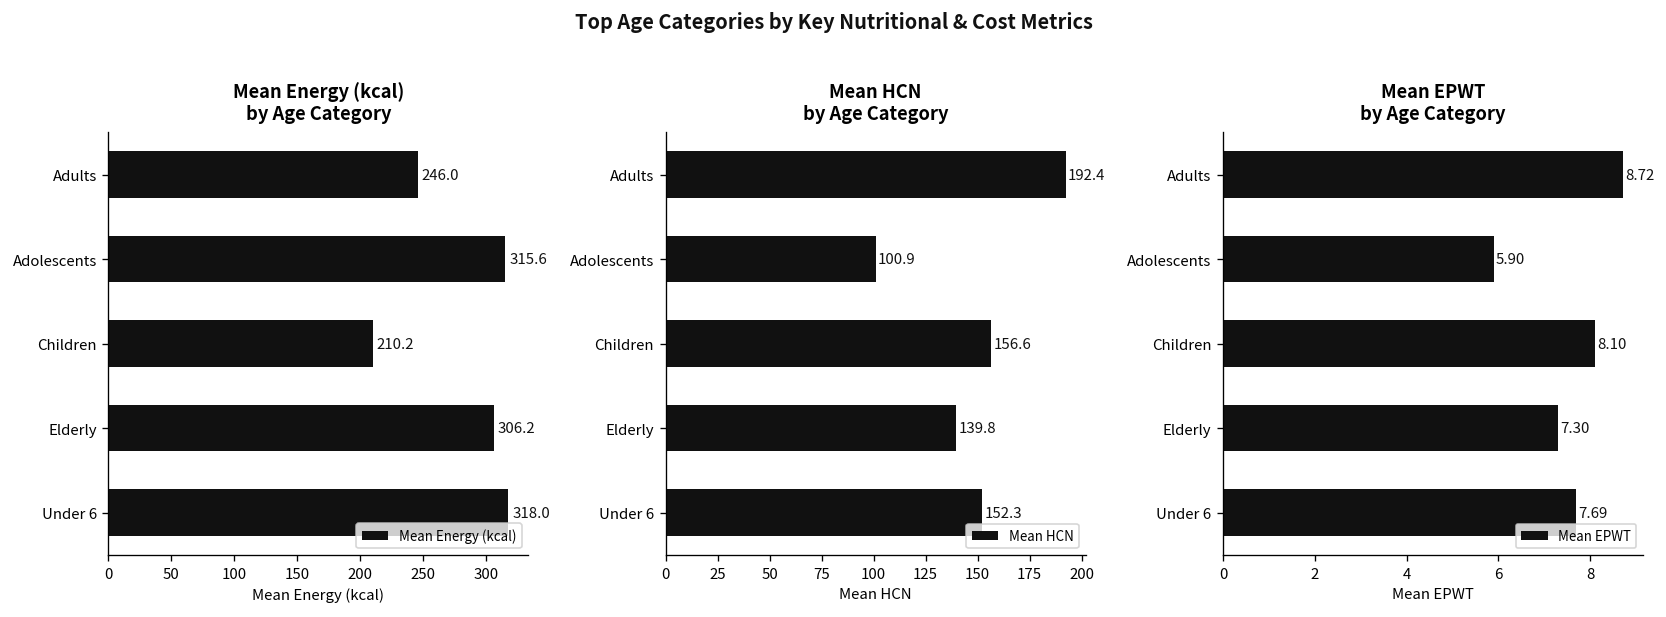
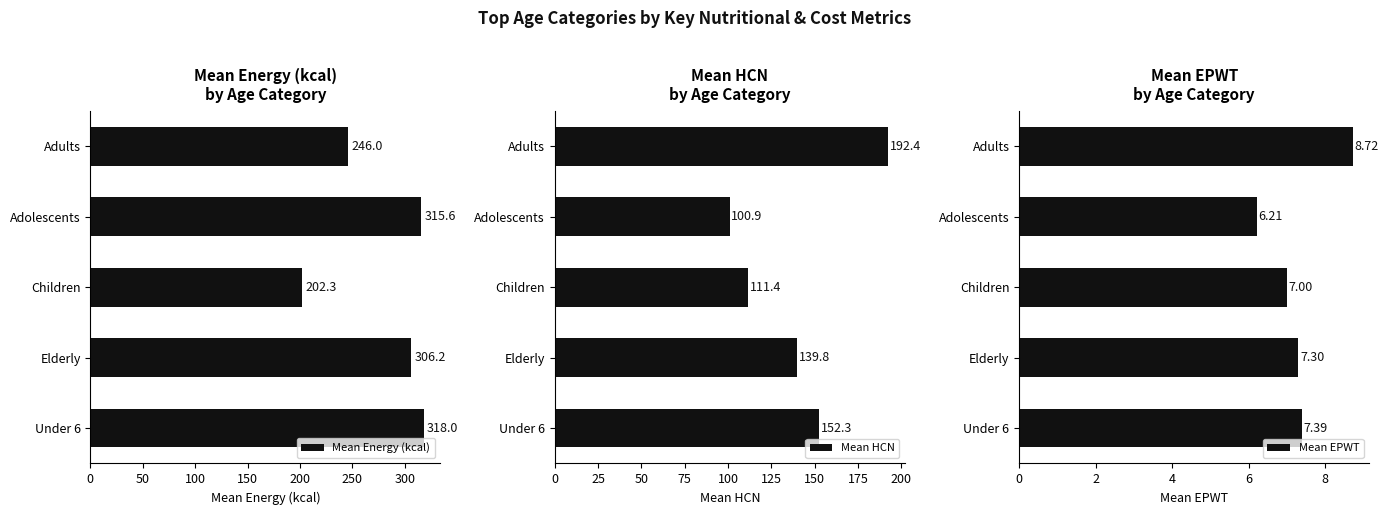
Mean Energy (kcal) by Age Category, Children: 210.2 -> 202.3
Mean HCN by Age Category, Children: 156.6 -> 111.4
Mean EPWT by Age Category, Adolescents: 5.90 -> 6.21
Mean EPWT by Age Category, Children: 8.10 -> 7.00
Mean EPWT by Age Category, Under 6: 7.69 -> 7.39
